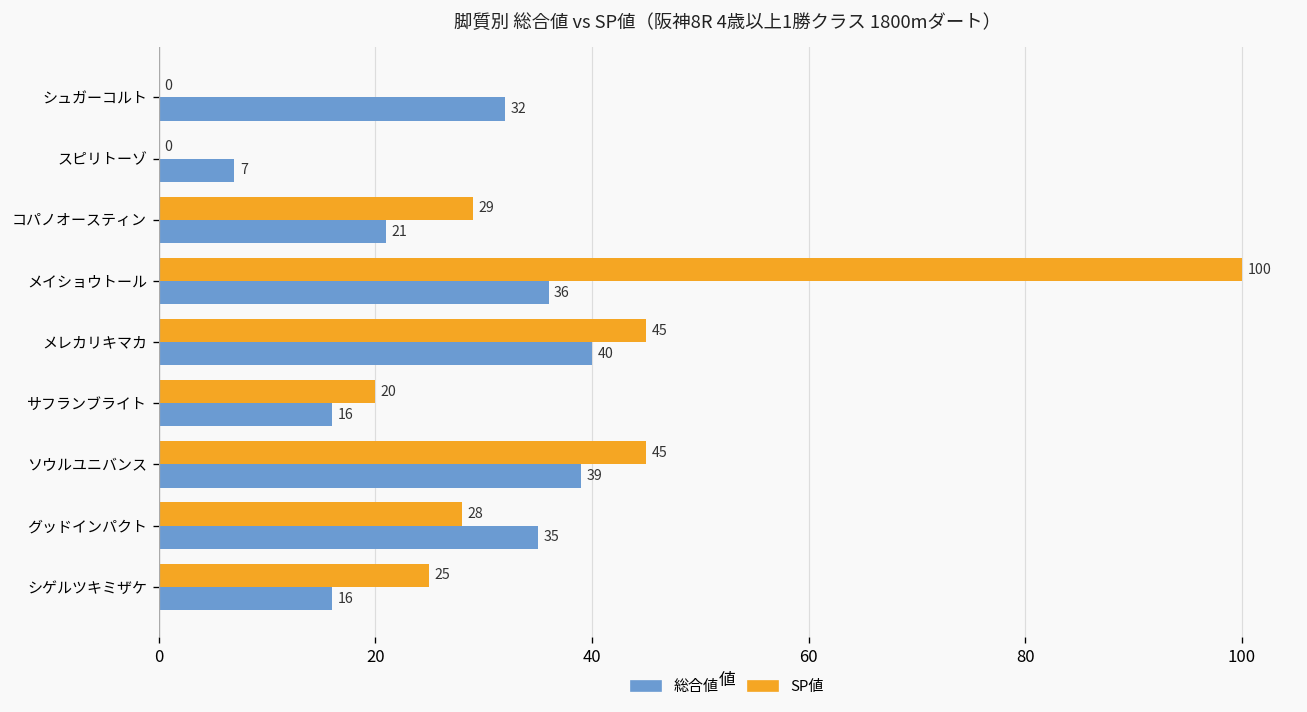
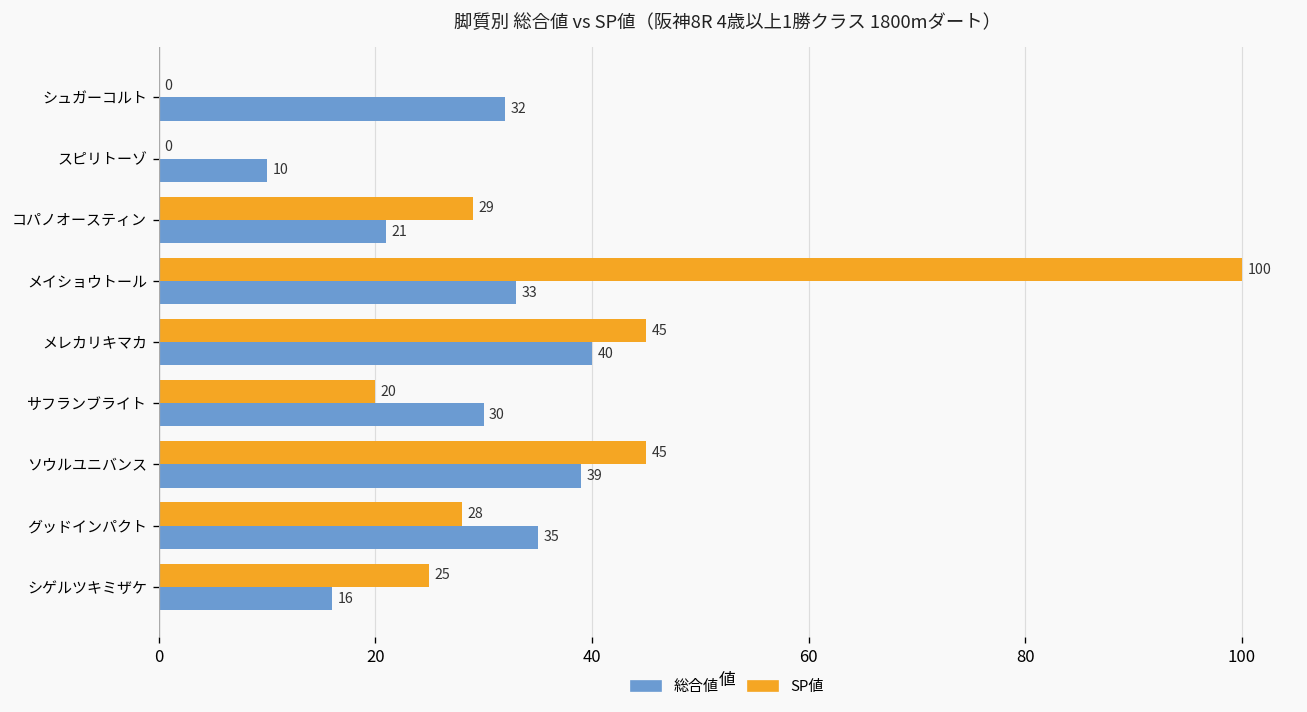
総合値, スピリトーゾ: 7 -> 10
総合値, メイショウトール: 36 -> 33
総合値, サフランブライト: 16 -> 30
